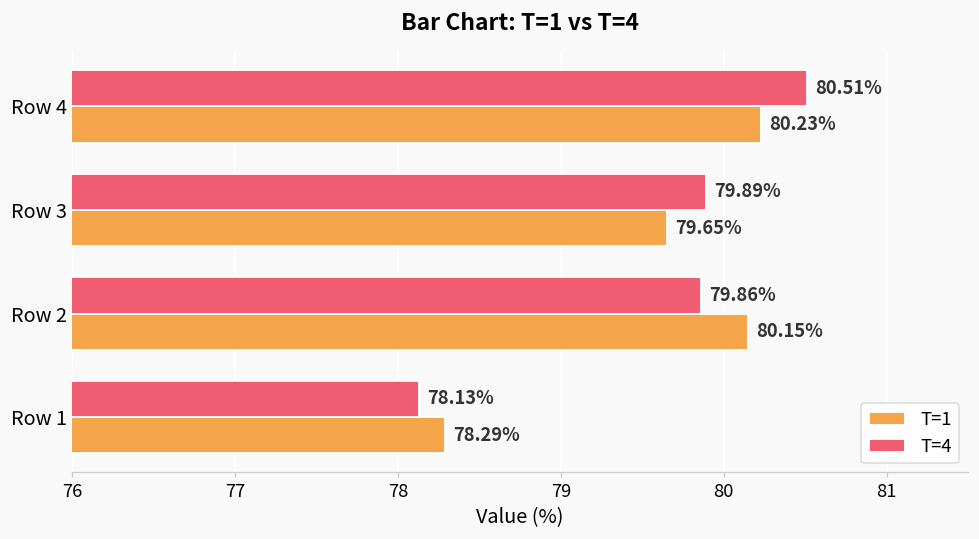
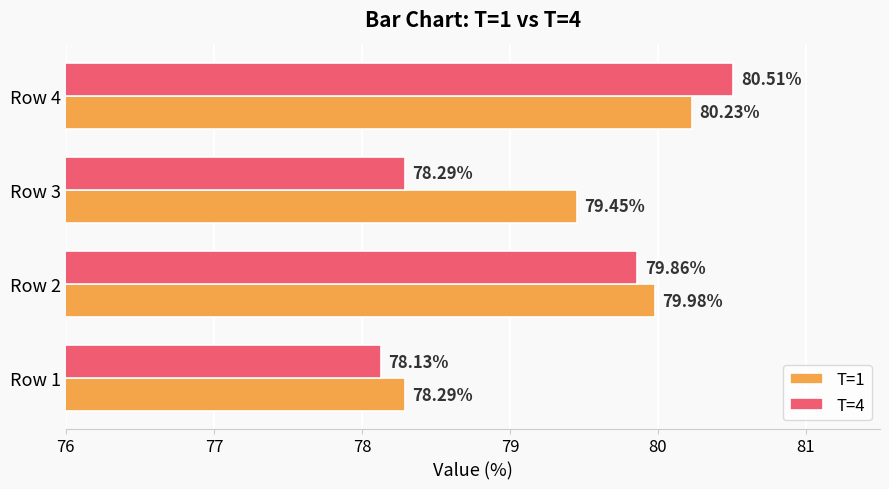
T=4, Row 3: 79.89% -> 78.29%
T=1, Row 3: 79.65% -> 79.45%
T=1, Row 2: 80.15% -> 79.98%
